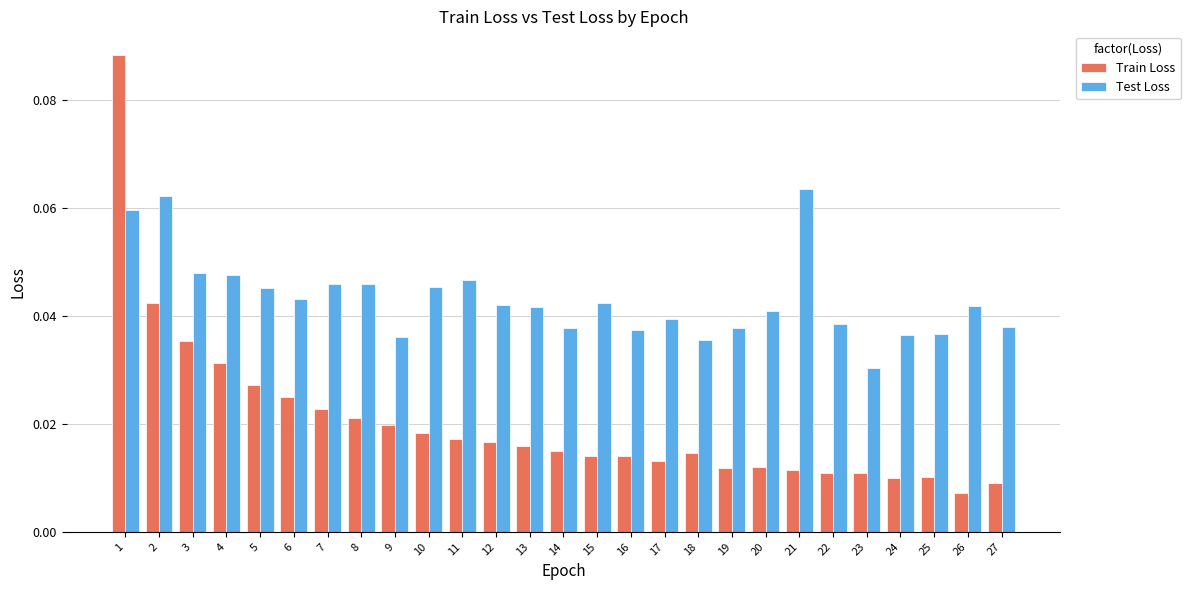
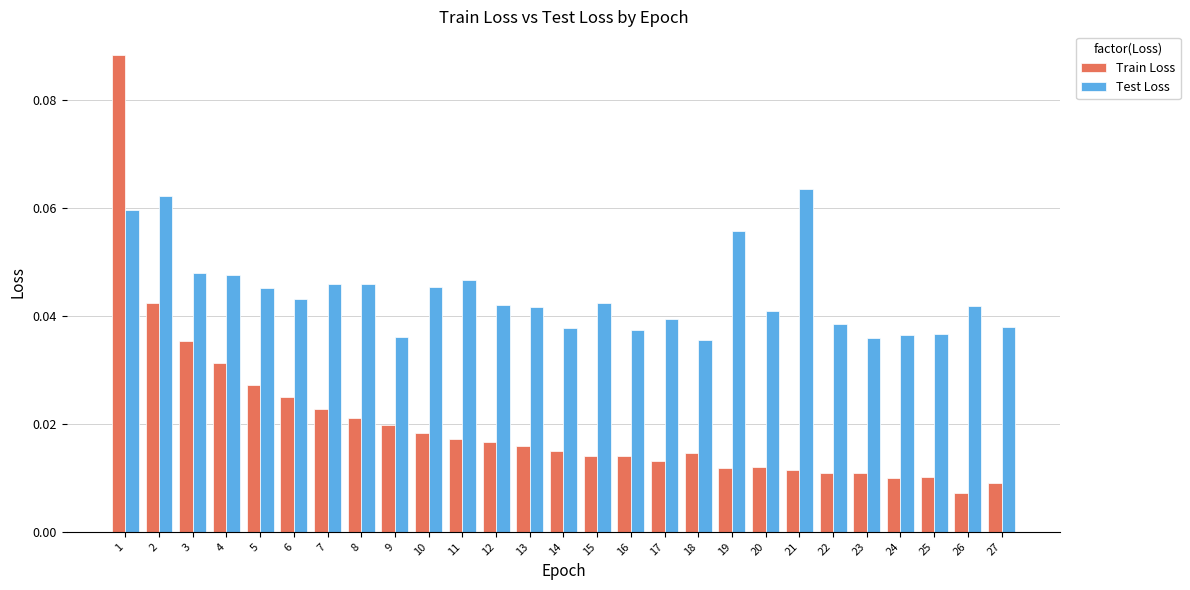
Test Loss, 19: 0.038 -> 0.056
Test Loss, 23: 0.030 -> 0.036
